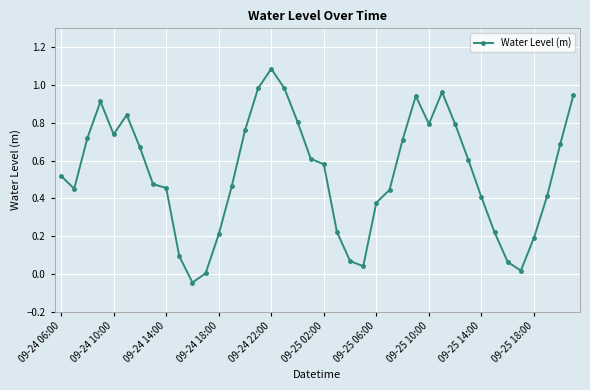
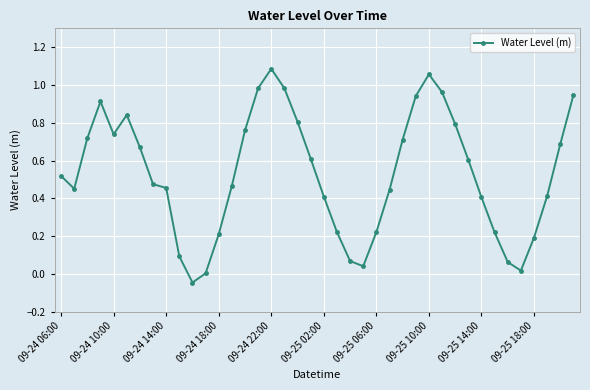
09-25 02:00: 0.58 -> 0.41
09-25 06:00: 0.38 -> 0.22
09-25 10:00: 0.79 -> 1.06
